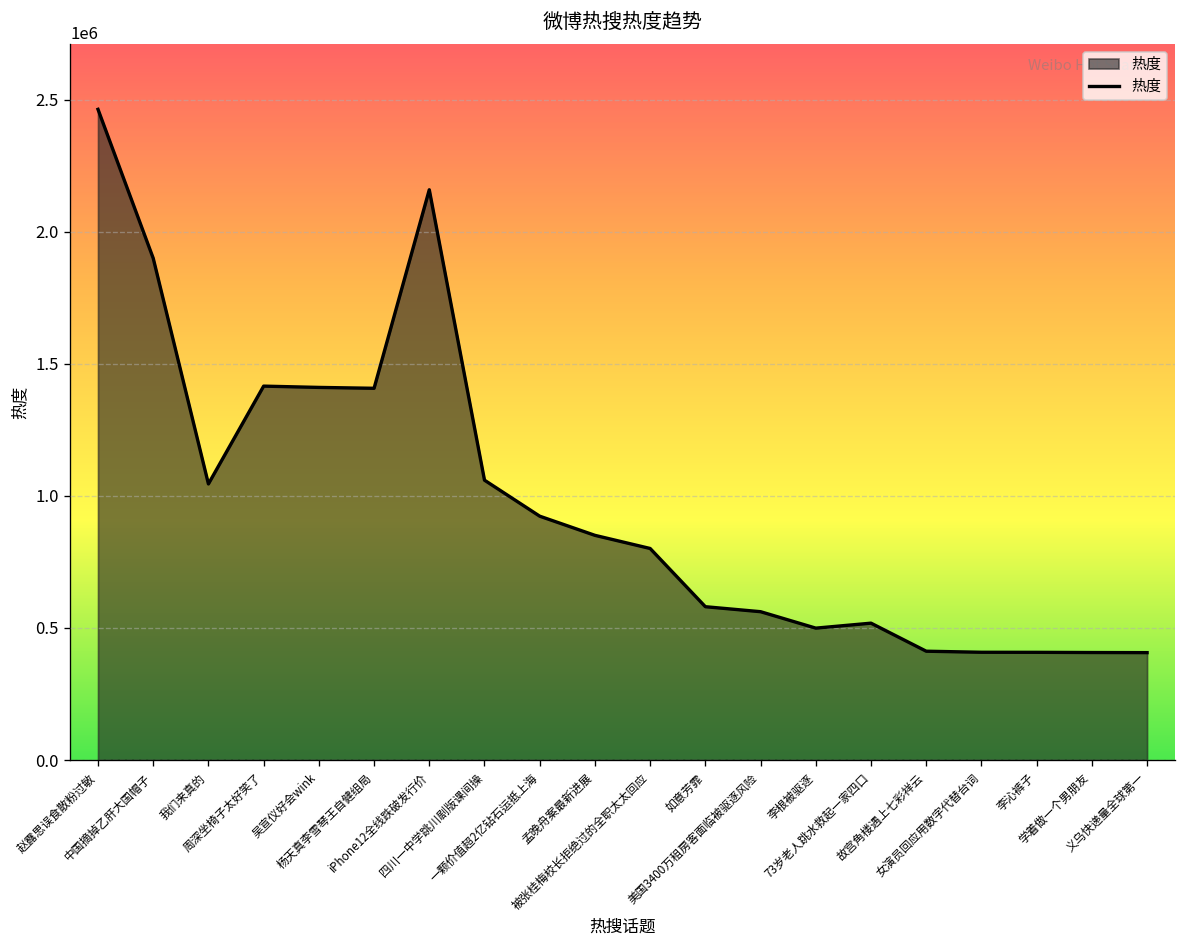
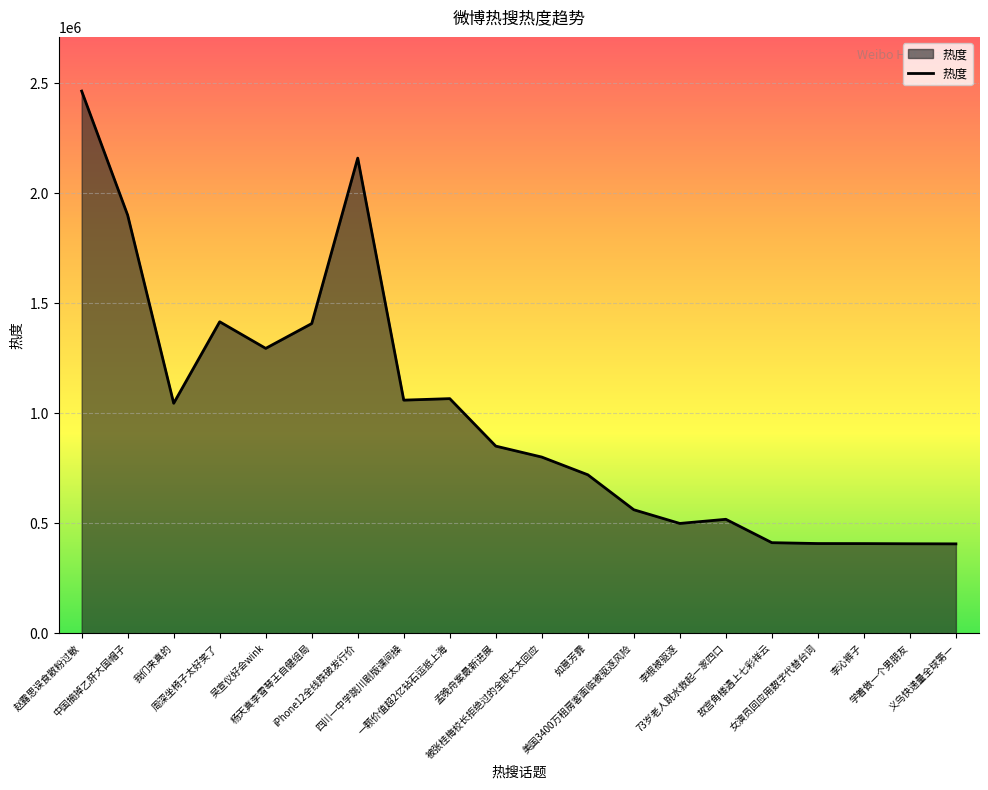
吴宣仪好会wink: 1410000 -> 1290000
一颗价值超2亿钻石运抵上海: 920000 -> 1070000
如意芳霏: 580000 -> 720000
